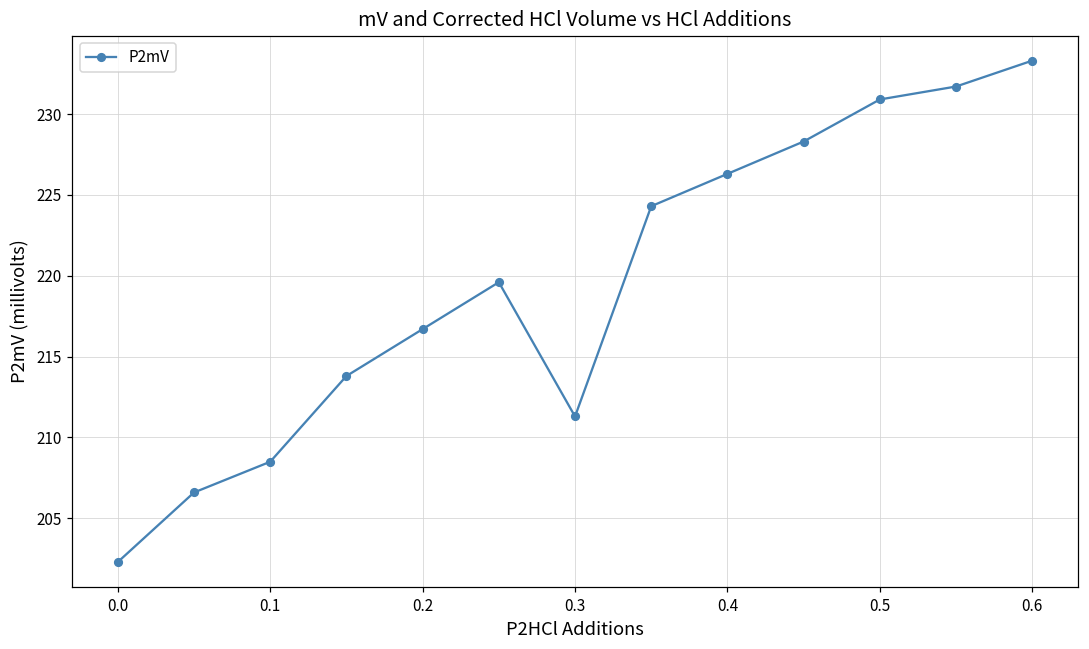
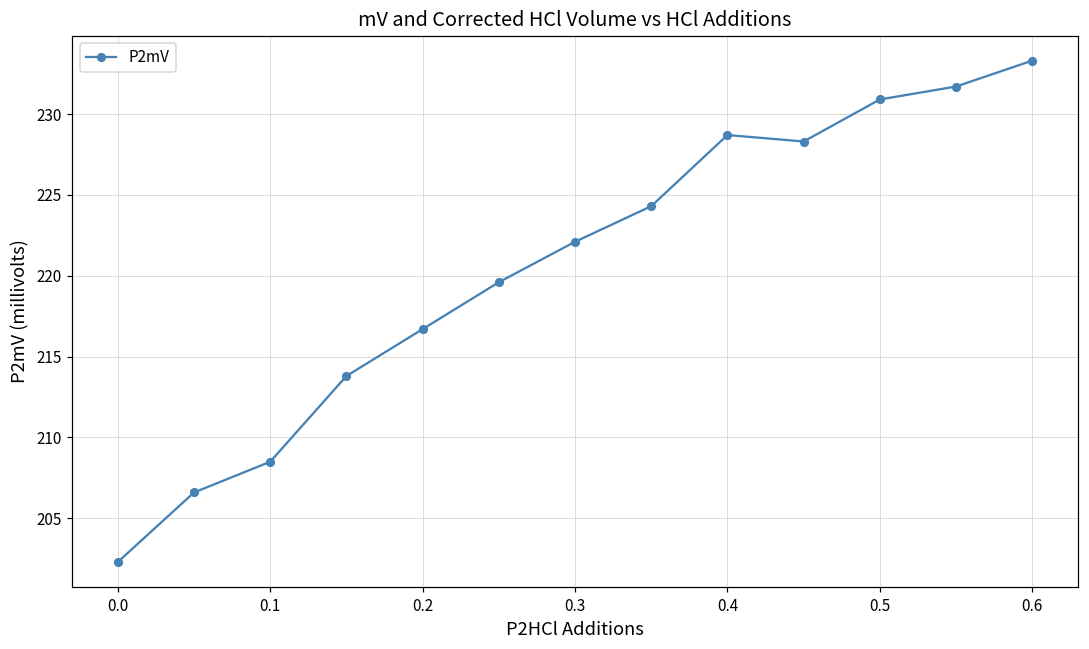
0.3: 211.3 -> 222.1
0.4: 226.3 -> 228.7
